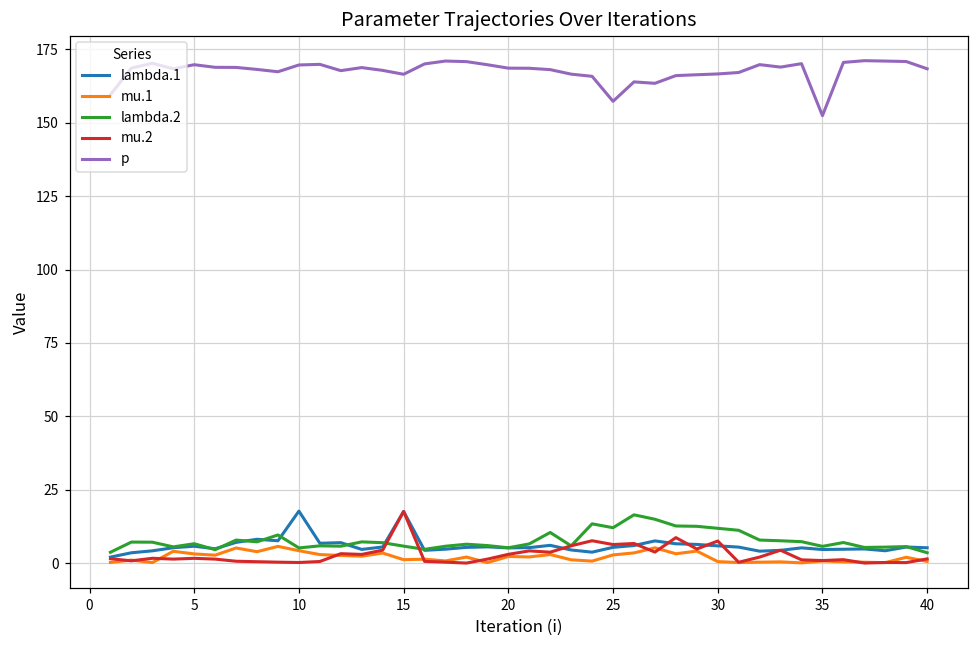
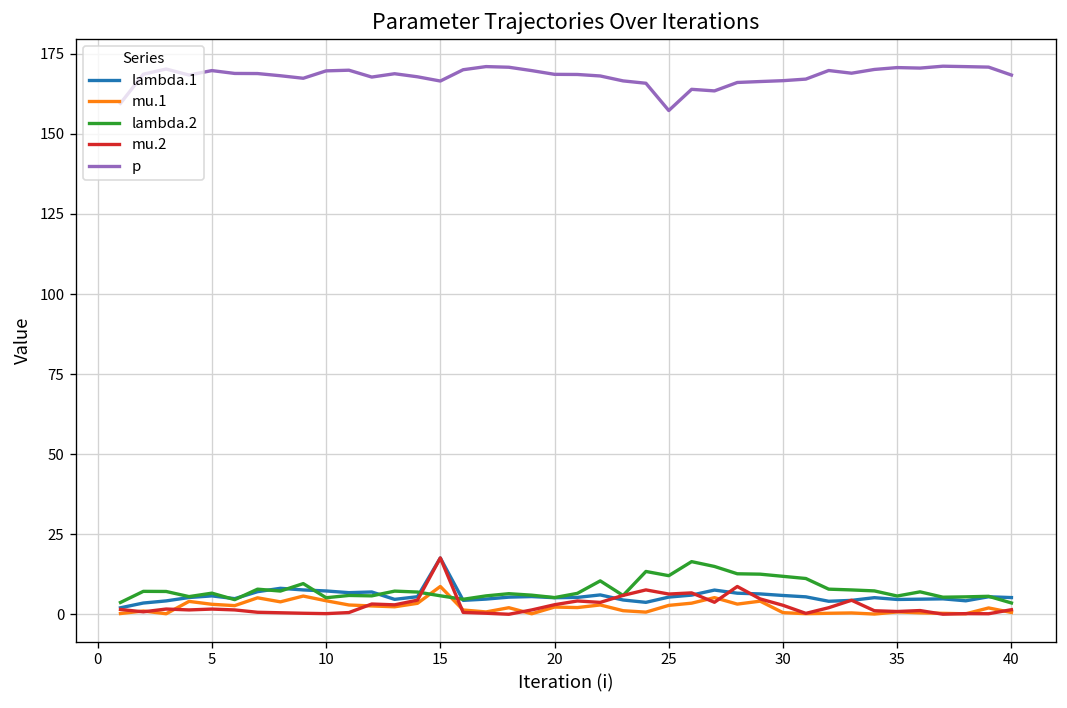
lambda.1, 10: 18 -> 7
mu.1, 15: 1 -> 9
mu.2, 30: 8 -> 3
p, 35: 152 -> 171
